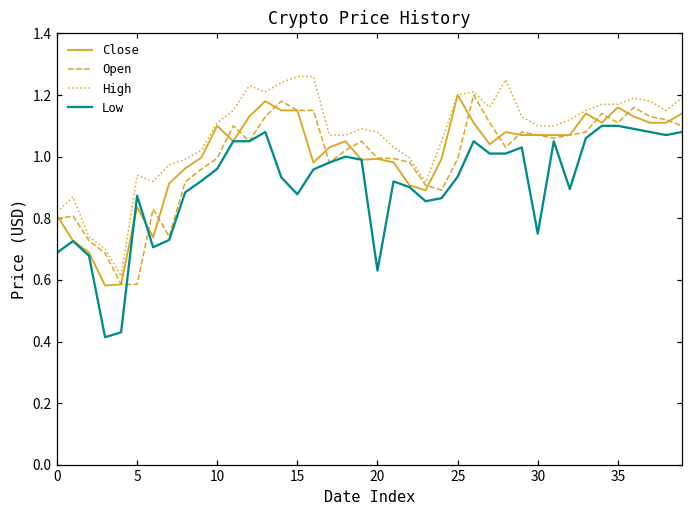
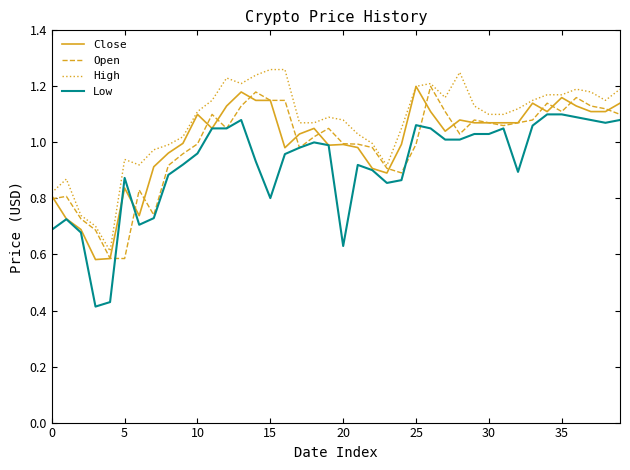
Low, 15: 0.88 -> 0.80
Low, 25: 0.93 -> 1.06
Low, 30: 0.75 -> 1.03
